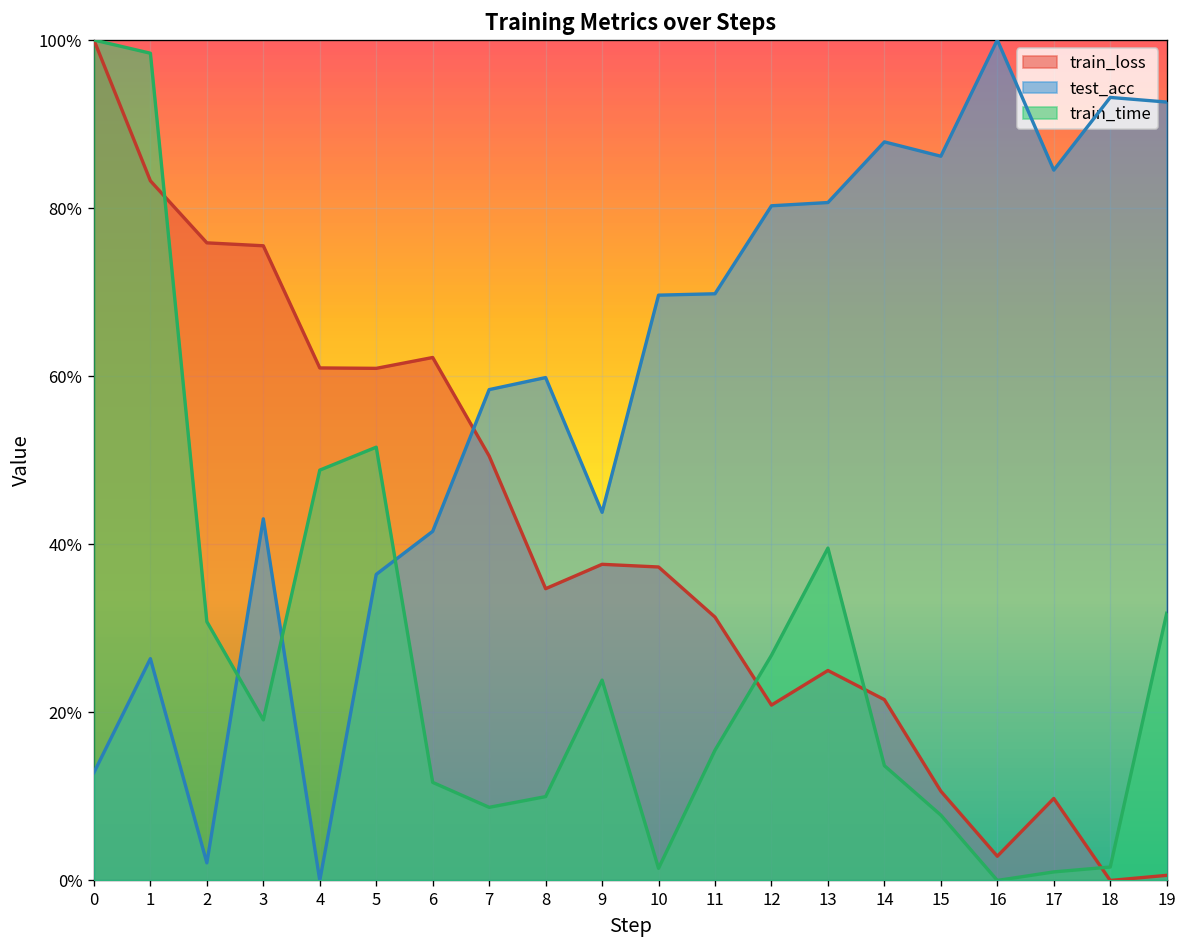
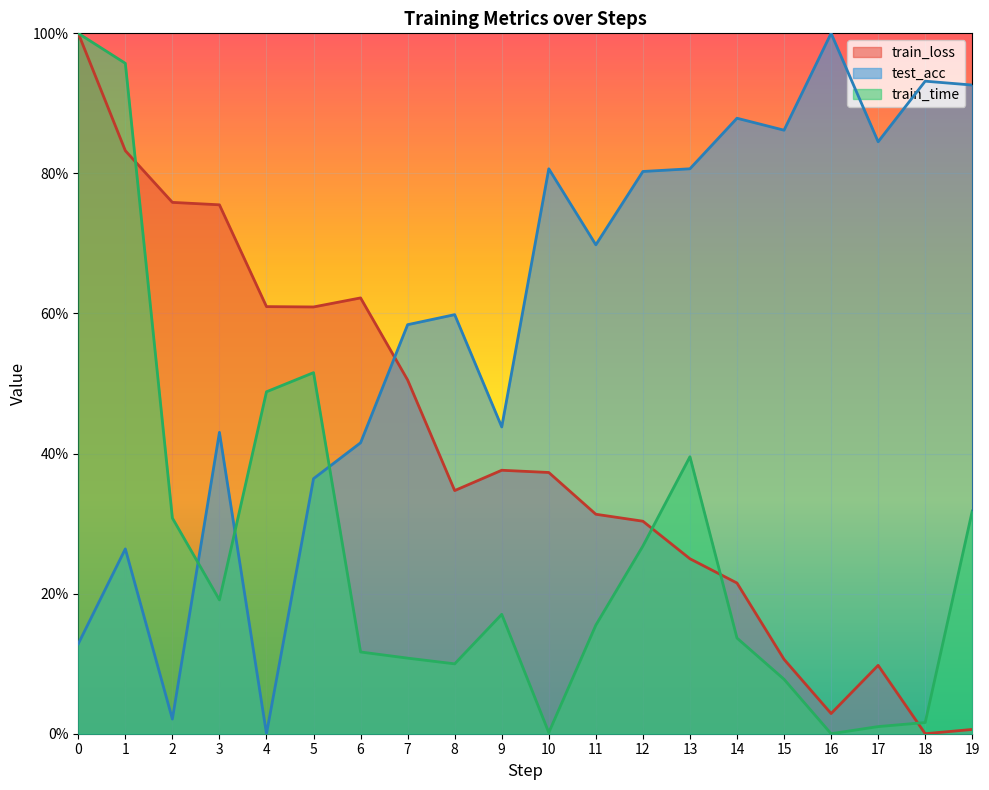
train_time, 1: 98% -> 96%
train_time, 7: 9% -> 11%
train_time, 9: 24% -> 17%
test_acc, 10: 70% -> 81%
train_time, 10: 1% -> 0%
train_loss, 12: 21% -> 30%
